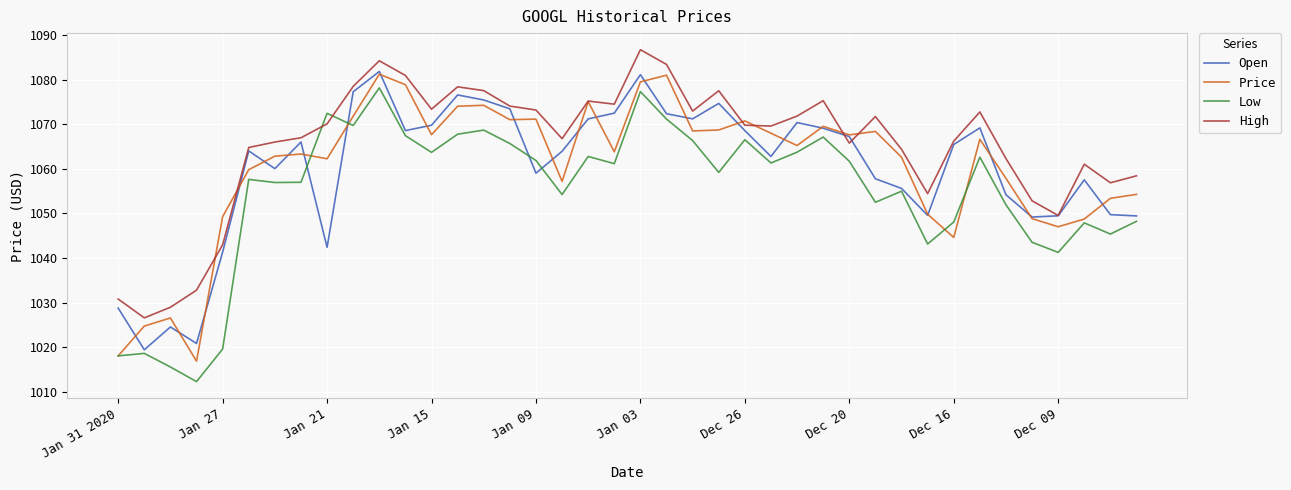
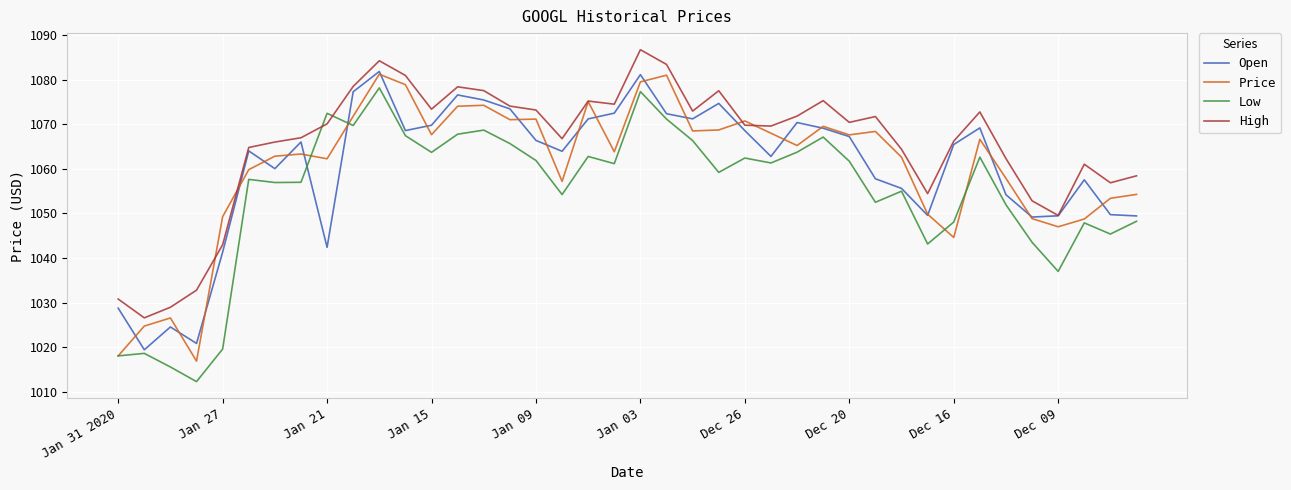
Open, Jan 09: 1059 -> 1066
Low, Dec 26: 1067 -> 1062
High, Dec 20: 1066 -> 1070
Low, Dec 09: 1041 -> 1037
